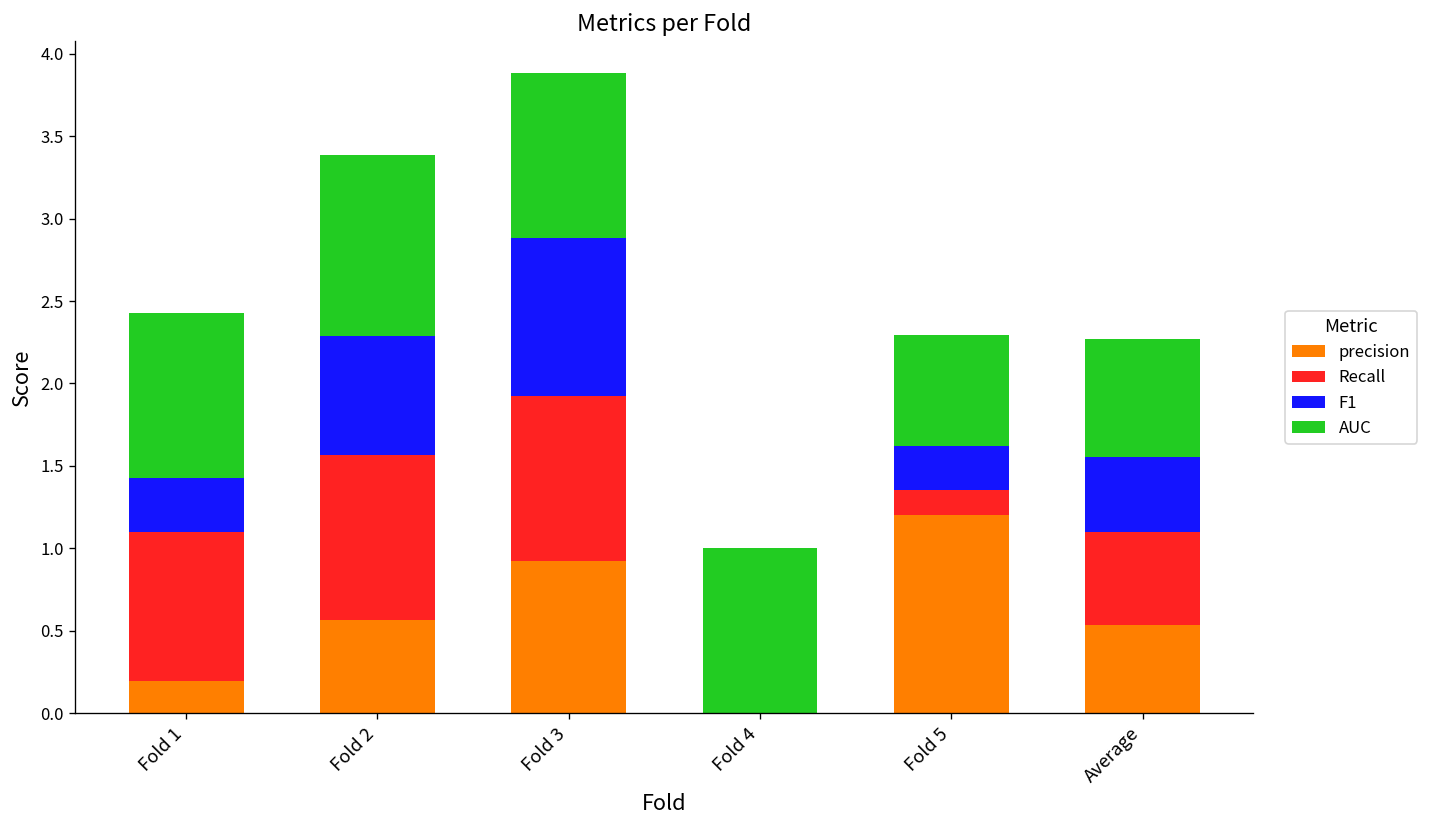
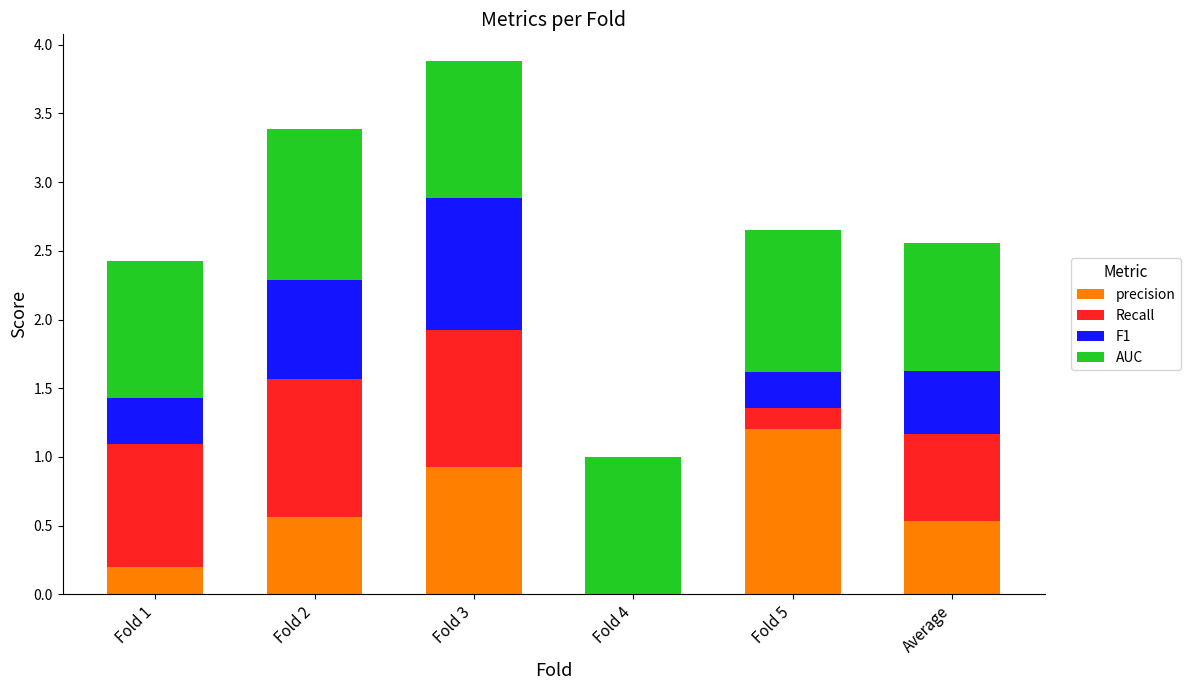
AUC, Fold 5: 0.67 -> 1.03
Recall, Average: 0.56 -> 0.63
AUC, Average: 0.71 -> 0.93
